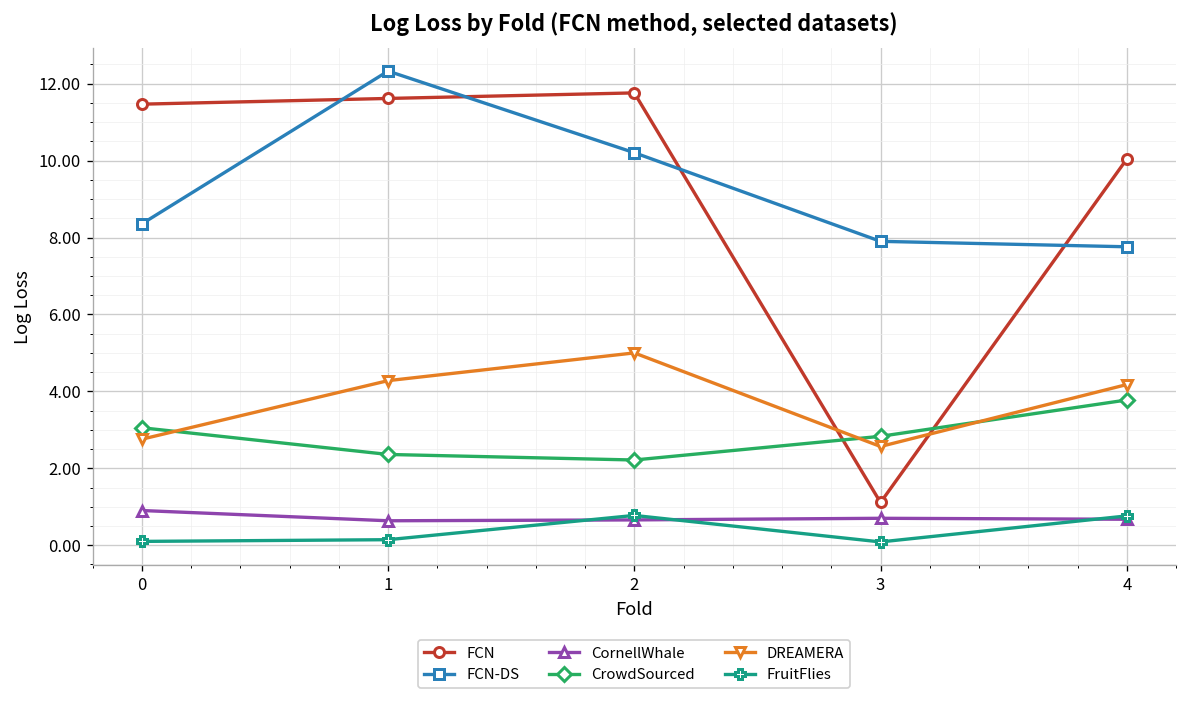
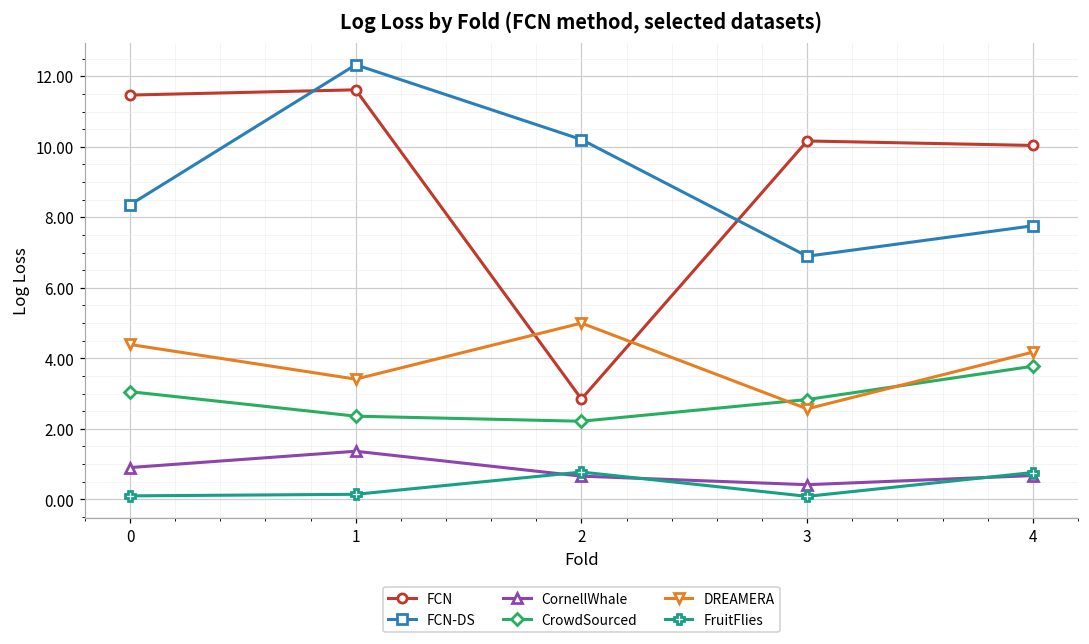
DREAMERA, 0: 2.8 -> 4.4
CornellWhale, 1: 0.6 -> 1.4
DREAMERA, 1: 4.3 -> 3.4
FCN, 2: 11.8 -> 2.8
FCN, 3: 1.1 -> 10.2
FCN-DS, 3: 7.9 -> 6.9
CornellWhale, 3: 0.7 -> 0.4
